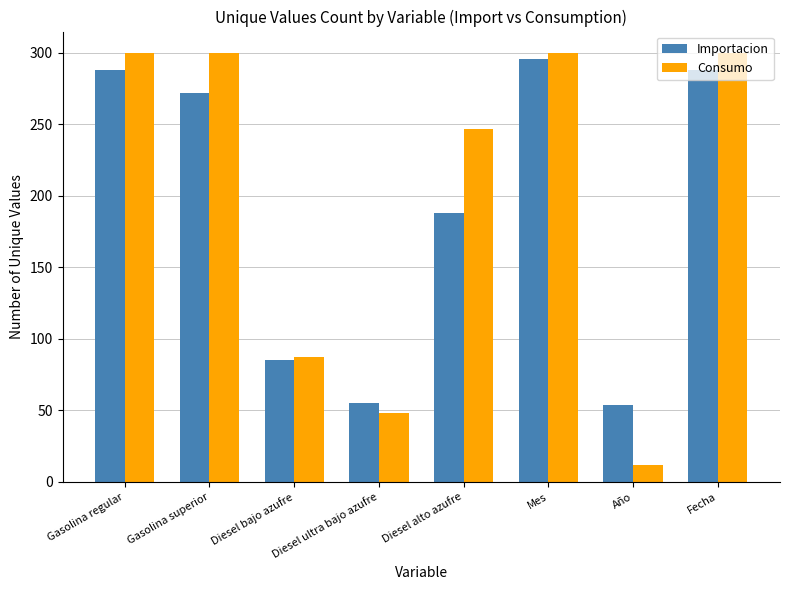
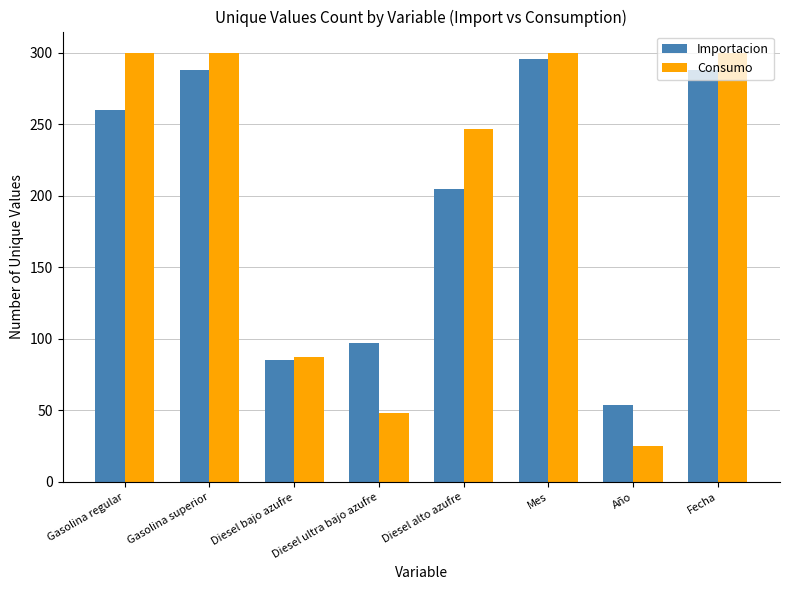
Importacion, Gasolina regular: 288 -> 260
Importacion, Gasolina superior: 272 -> 288
Importacion, Diesel ultra bajo azufre: 55 -> 97
Importacion, Diesel alto azufre: 188 -> 205
Consumo, Año: 12 -> 25
